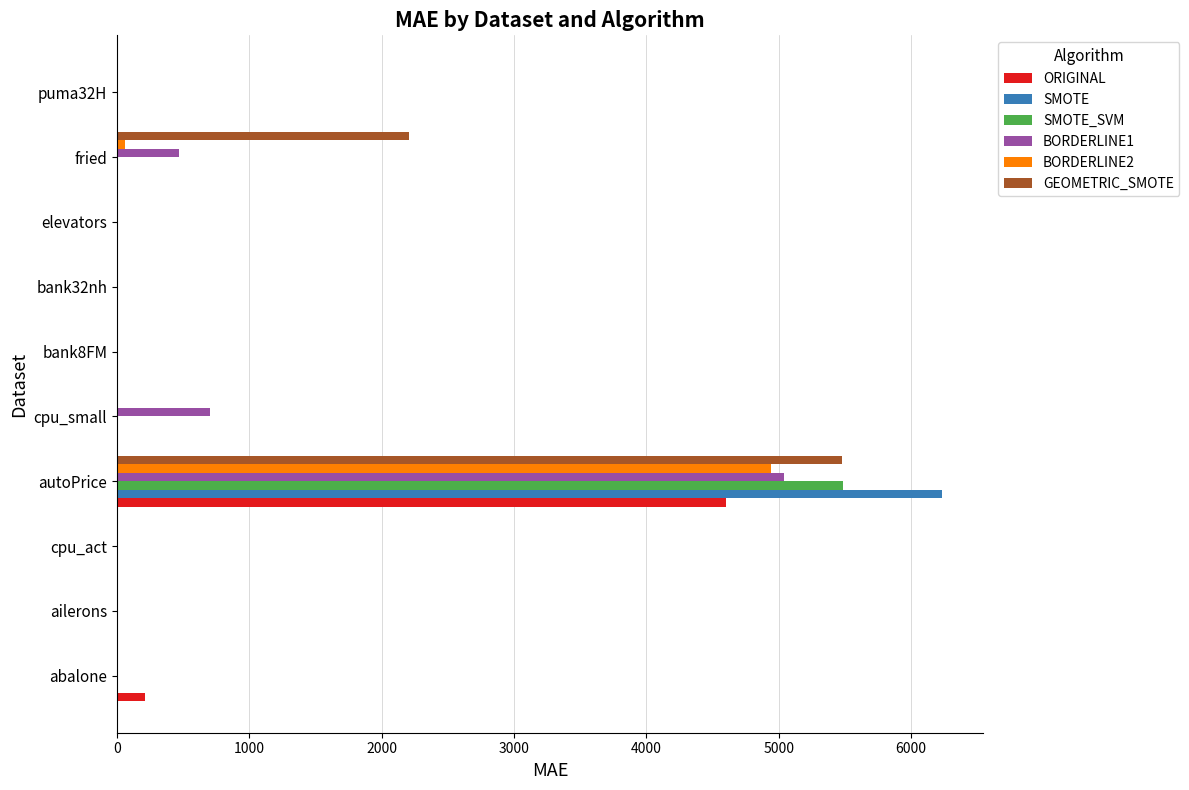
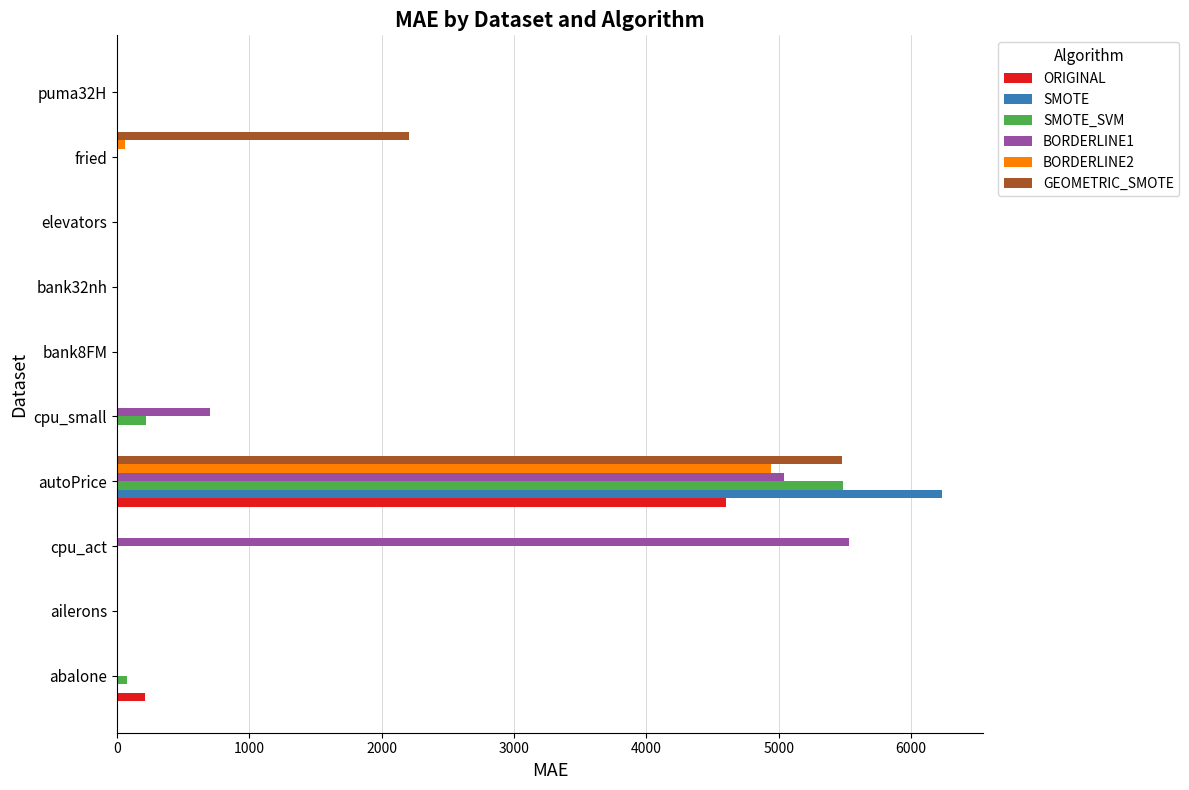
BORDERLINE1, fried: 470 -> 0
SMOTE_SVM, cpu_small: 10 -> 220
BORDERLINE1, cpu_act: 10 -> 5530
SMOTE_SVM, abalone: 0 -> 80
